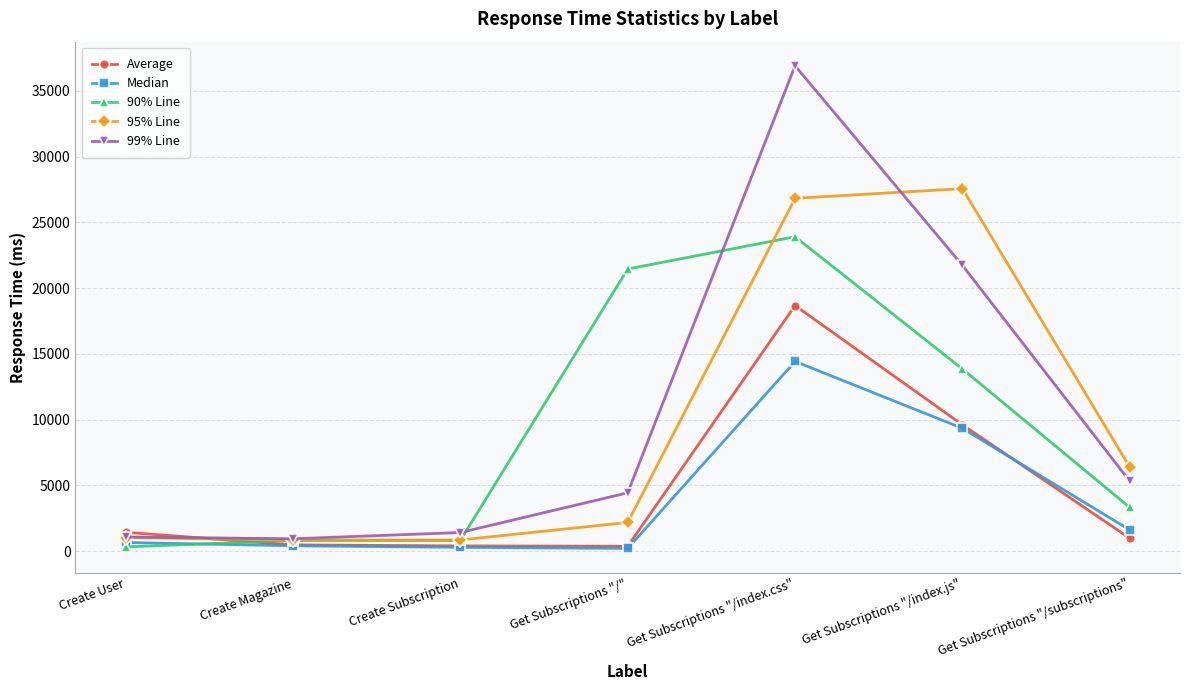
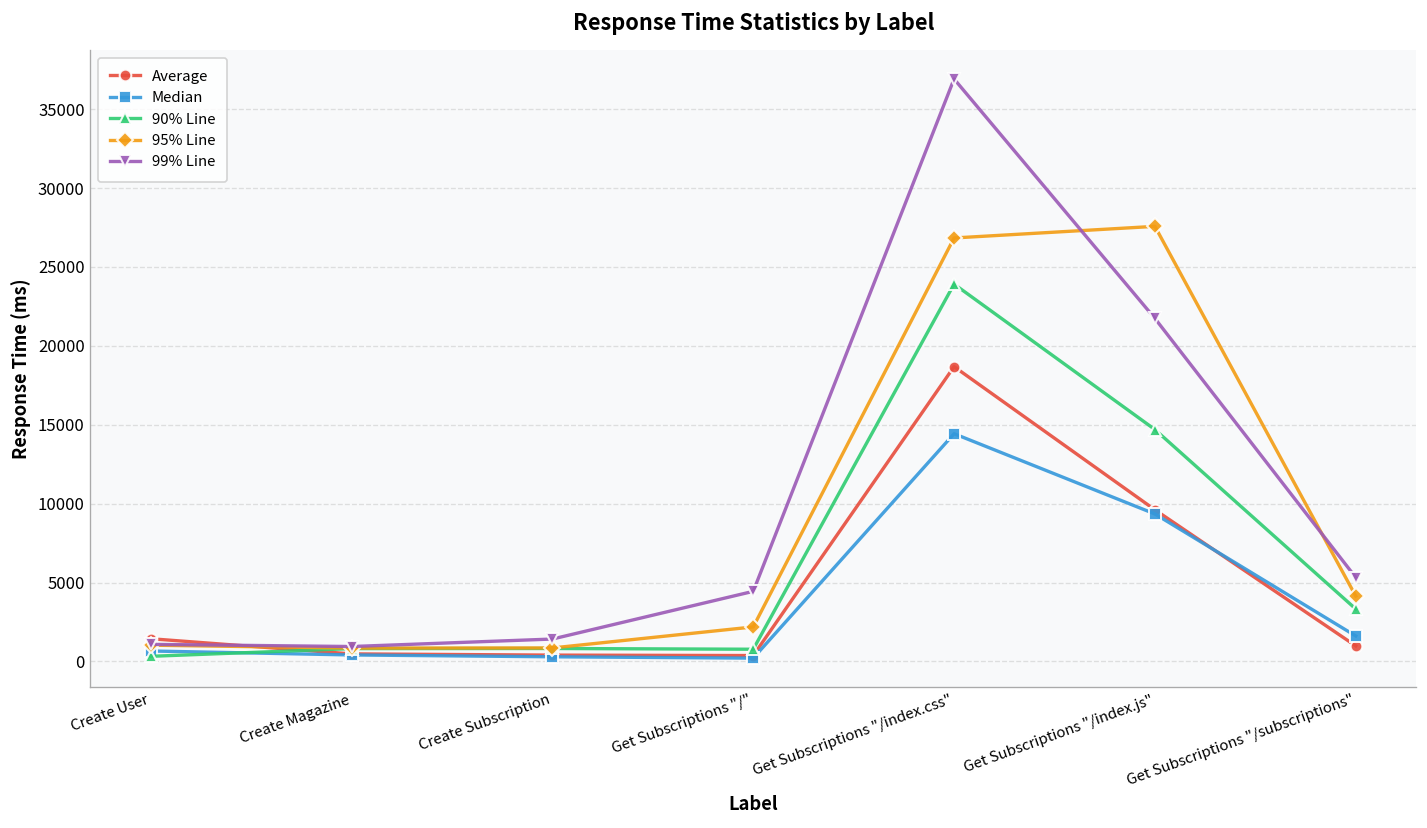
90% Line, Get Subscriptions "/": 21500 -> 800
90% Line, Get Subscriptions "/index.js": 13900 -> 14700
95% Line, Get Subscriptions "/subscriptions": 6400 -> 4100
